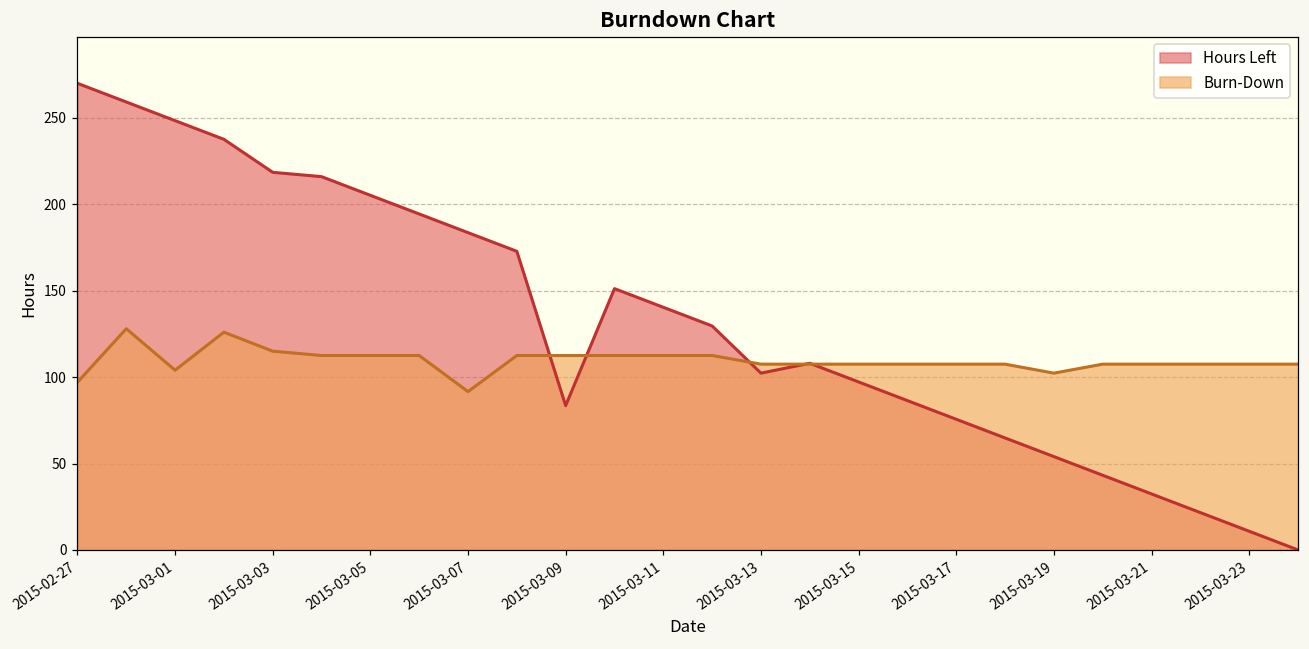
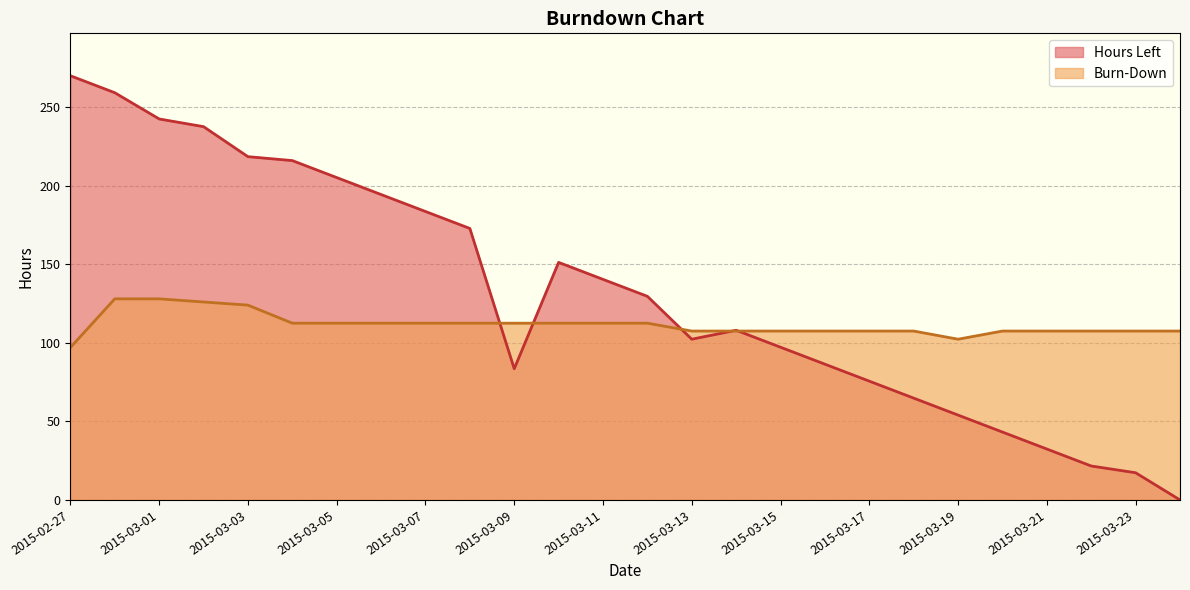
Hours Left, 2015-03-01: 248 -> 243
Burn-Down, 2015-03-01: 104 -> 128
Burn-Down, 2015-03-03: 115 -> 124
Burn-Down, 2015-03-07: 92 -> 113
Hours Left, 2015-03-23: 11 -> 17
